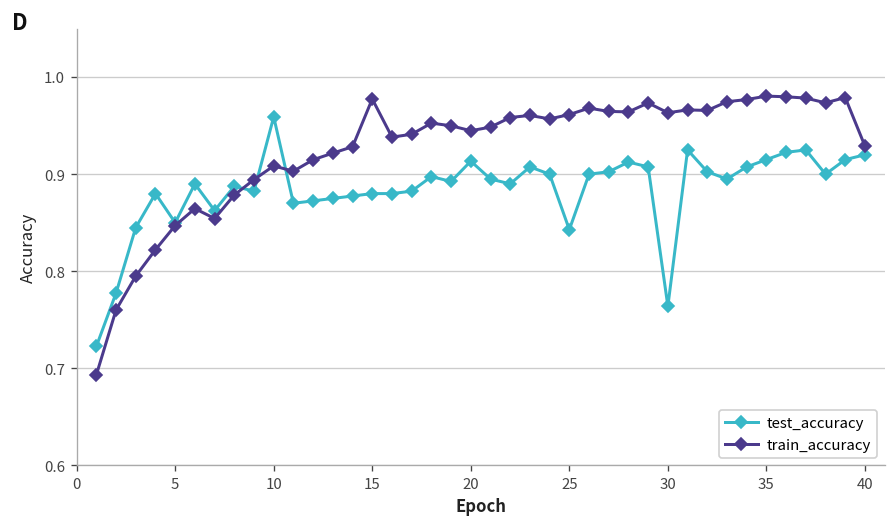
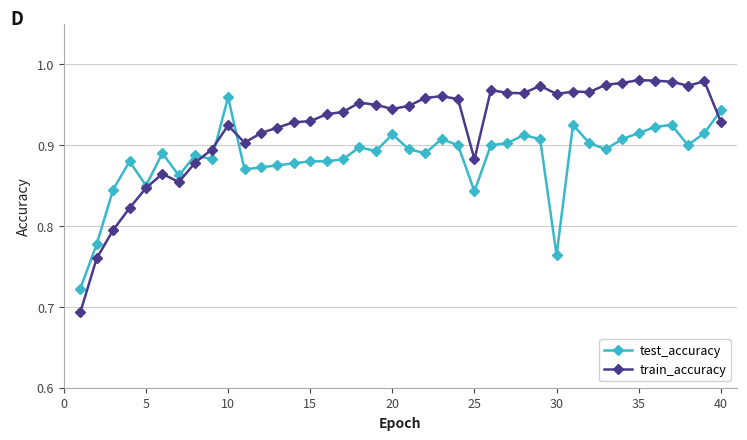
train_accuracy, 10: 0.91 -> 0.92
train_accuracy, 15: 0.98 -> 0.93
train_accuracy, 25: 0.96 -> 0.88
test_accuracy, 40: 0.92 -> 0.94
